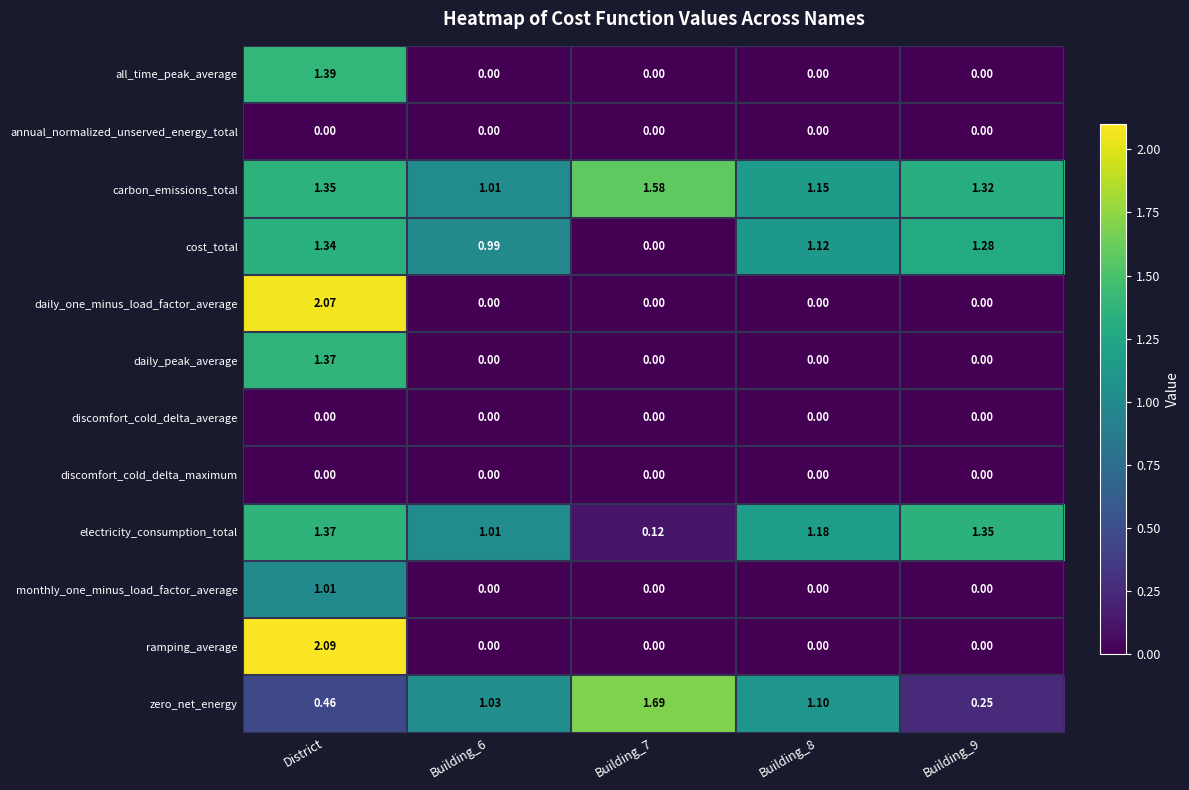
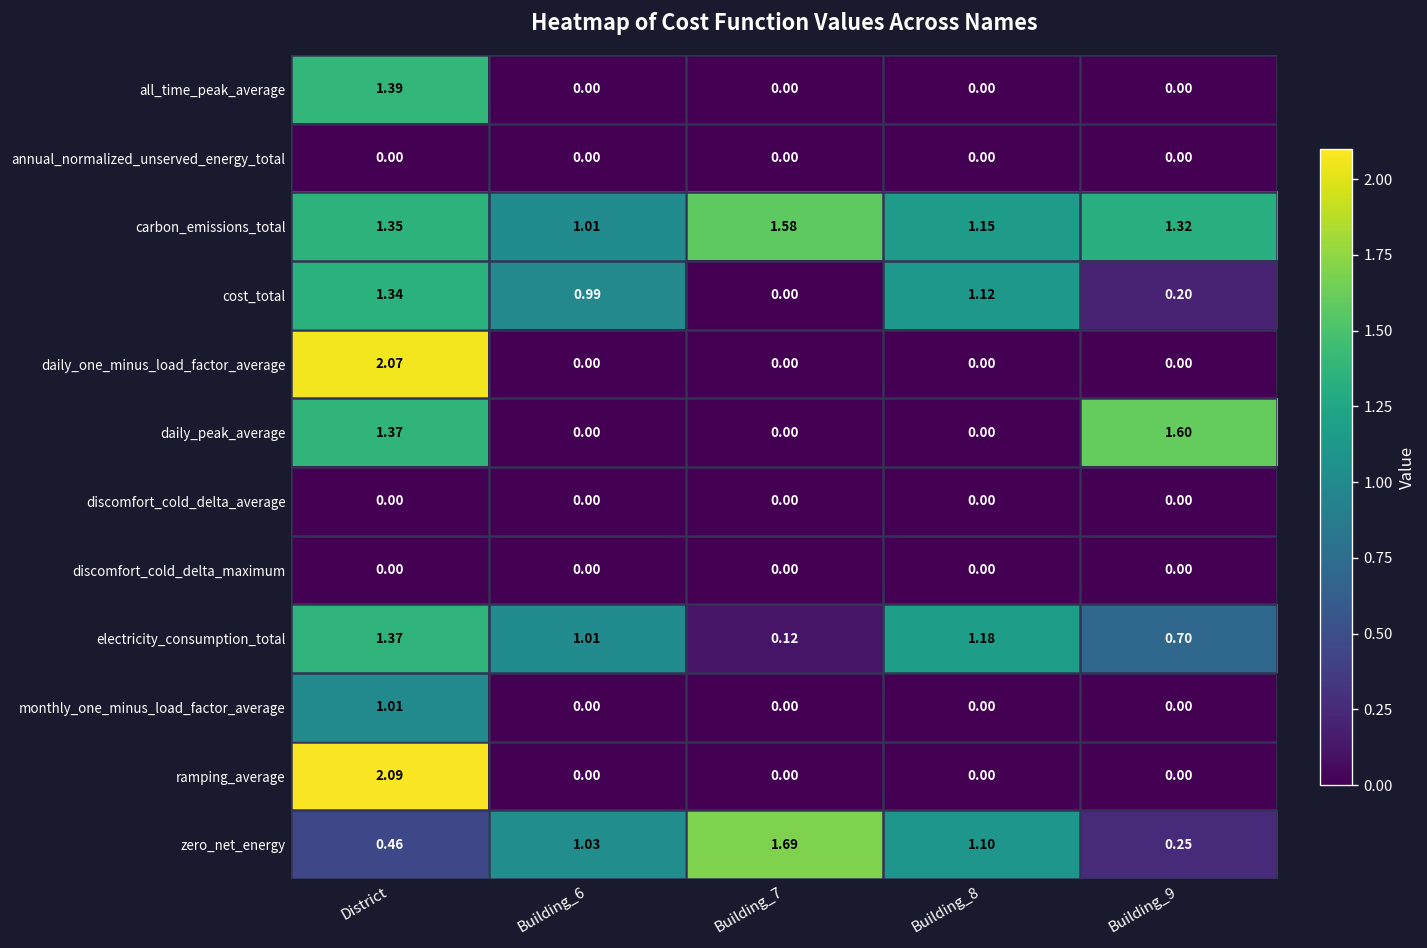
cost_total, Building_9: 1.28 -> 0.20
daily_peak_average, Building_9: 0.00 -> 1.60
electricity_consumption_total, Building_9: 1.35 -> 0.70
